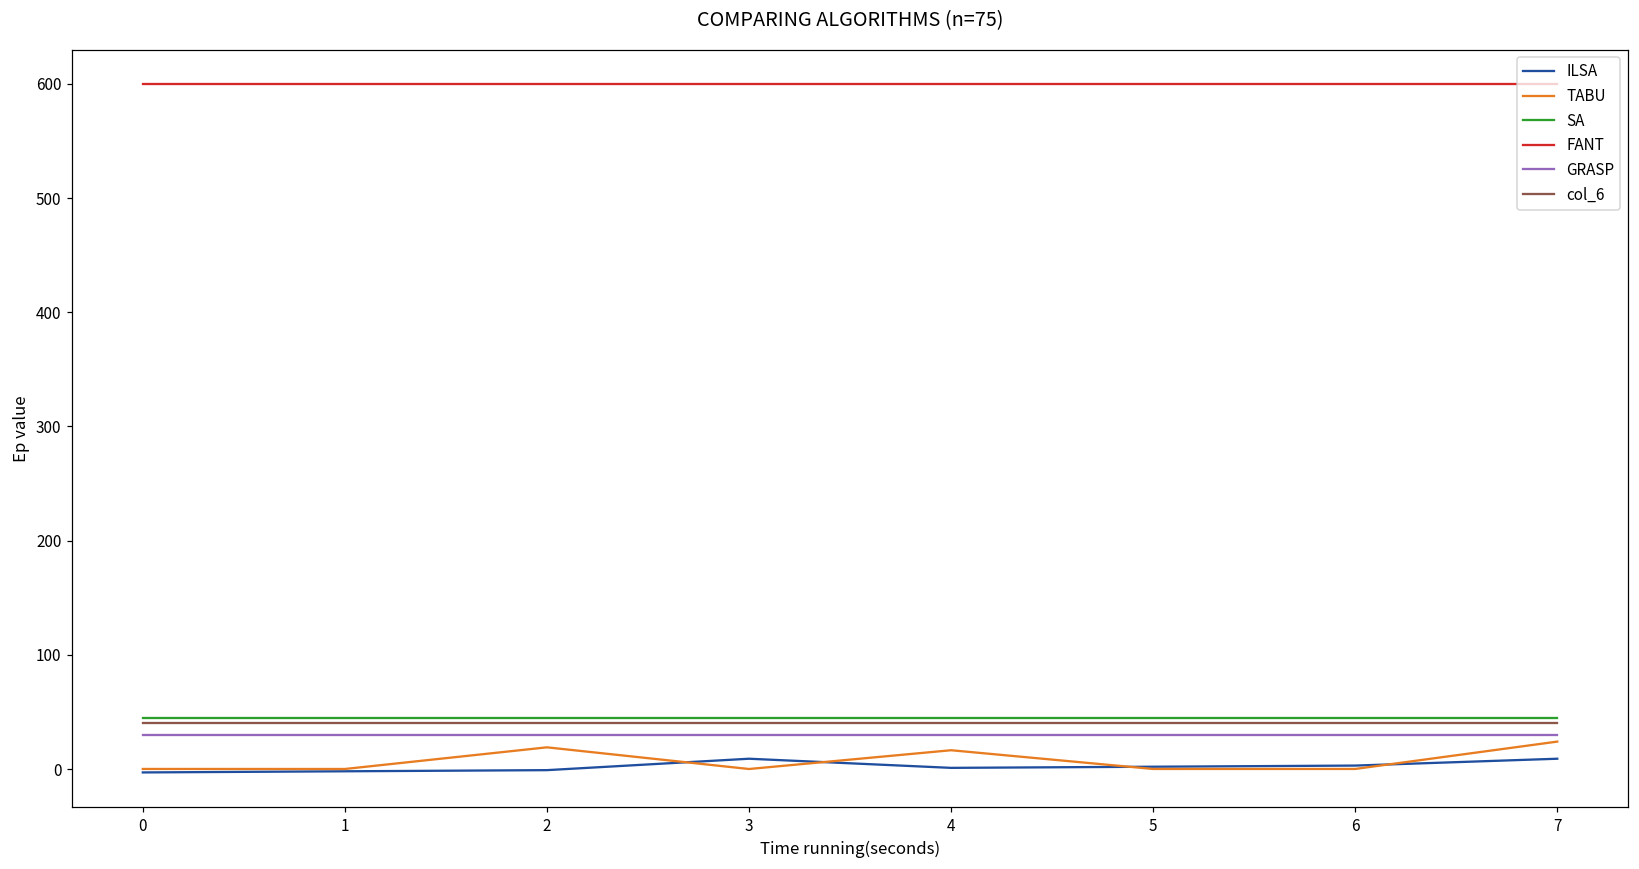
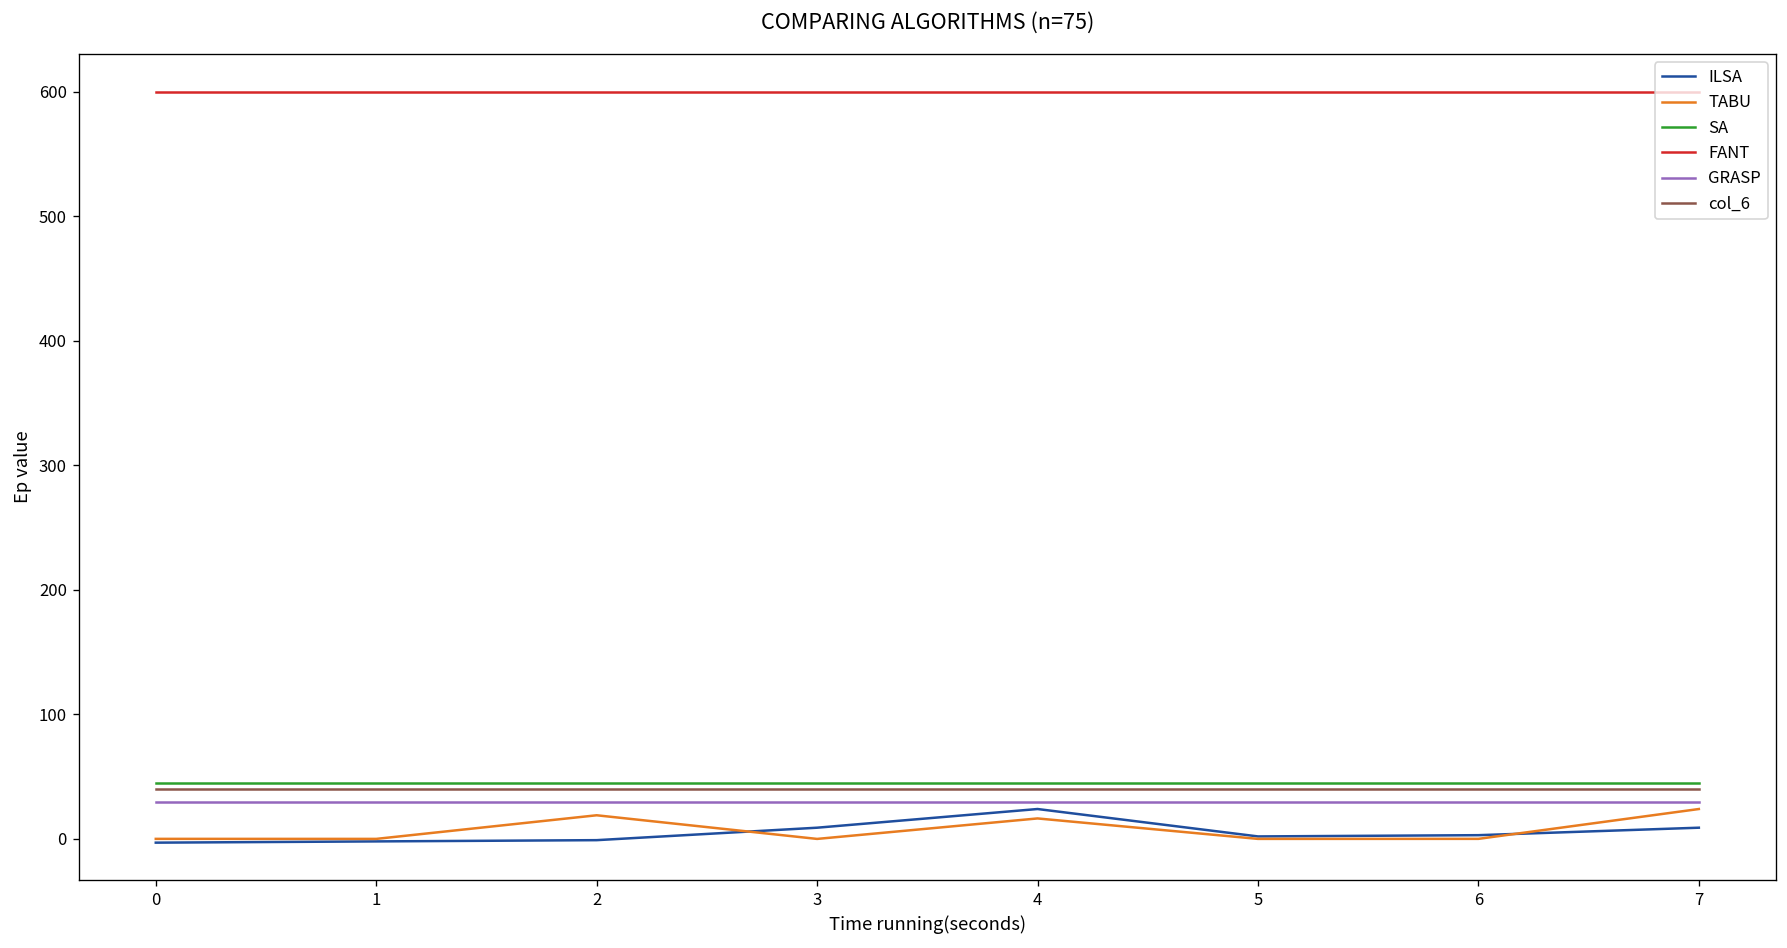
ILSA, 4: 1 -> 24
